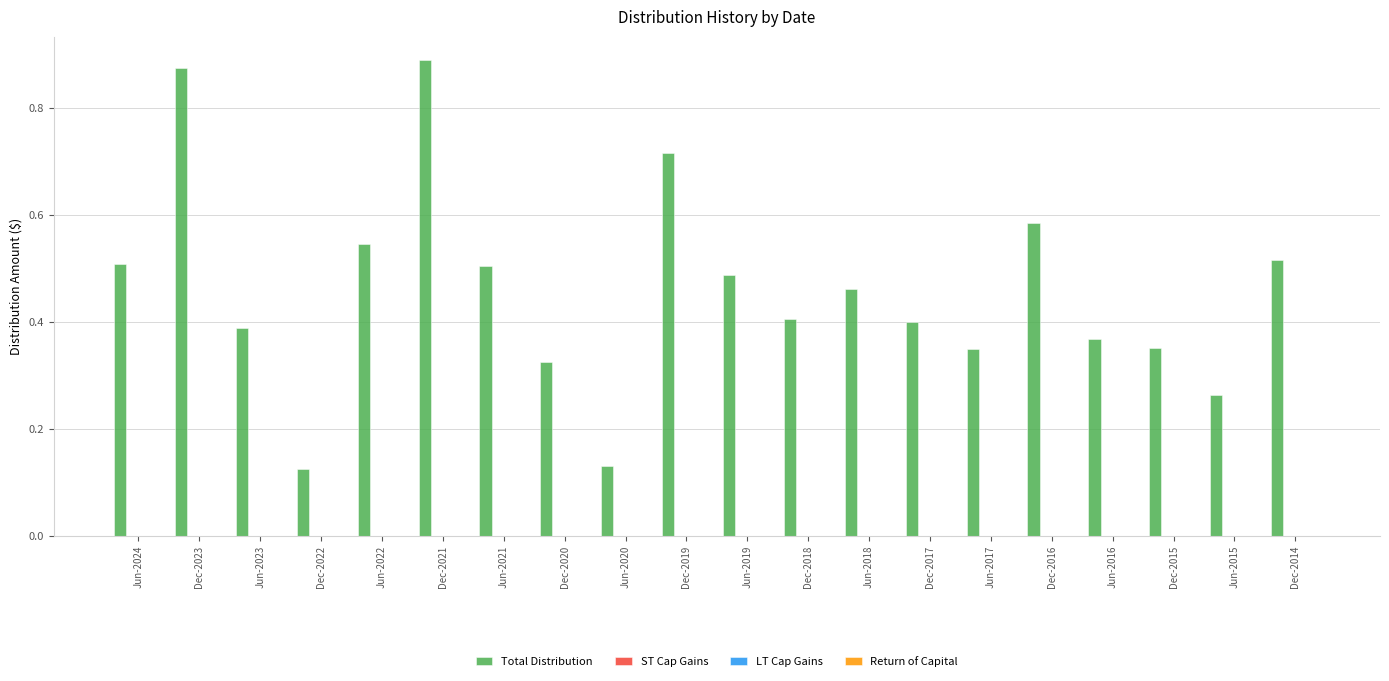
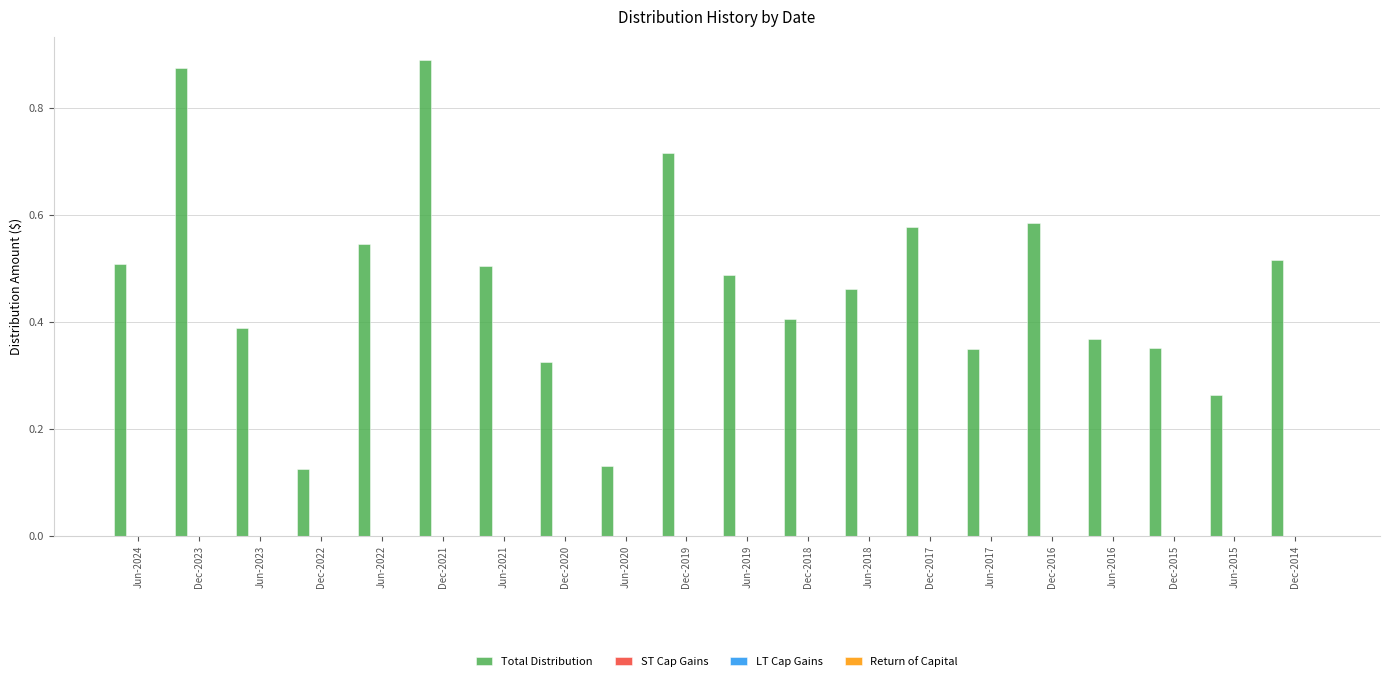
Total Distribution, Dec-2017: 0.40 -> 0.58
